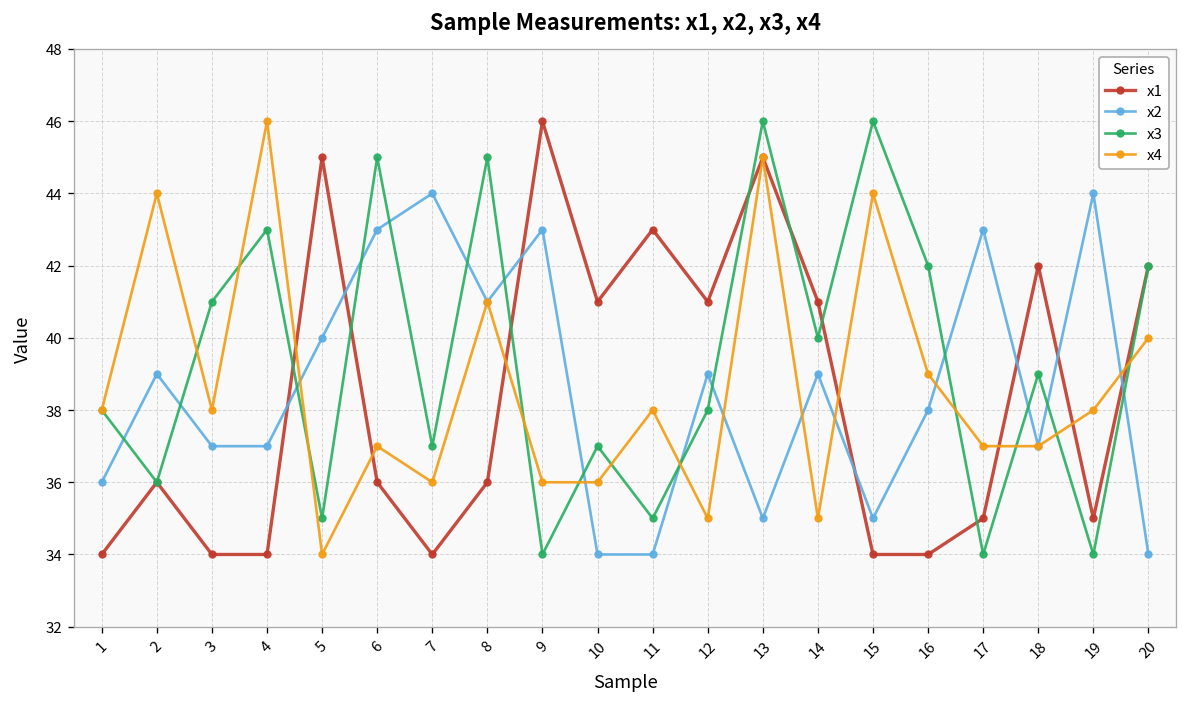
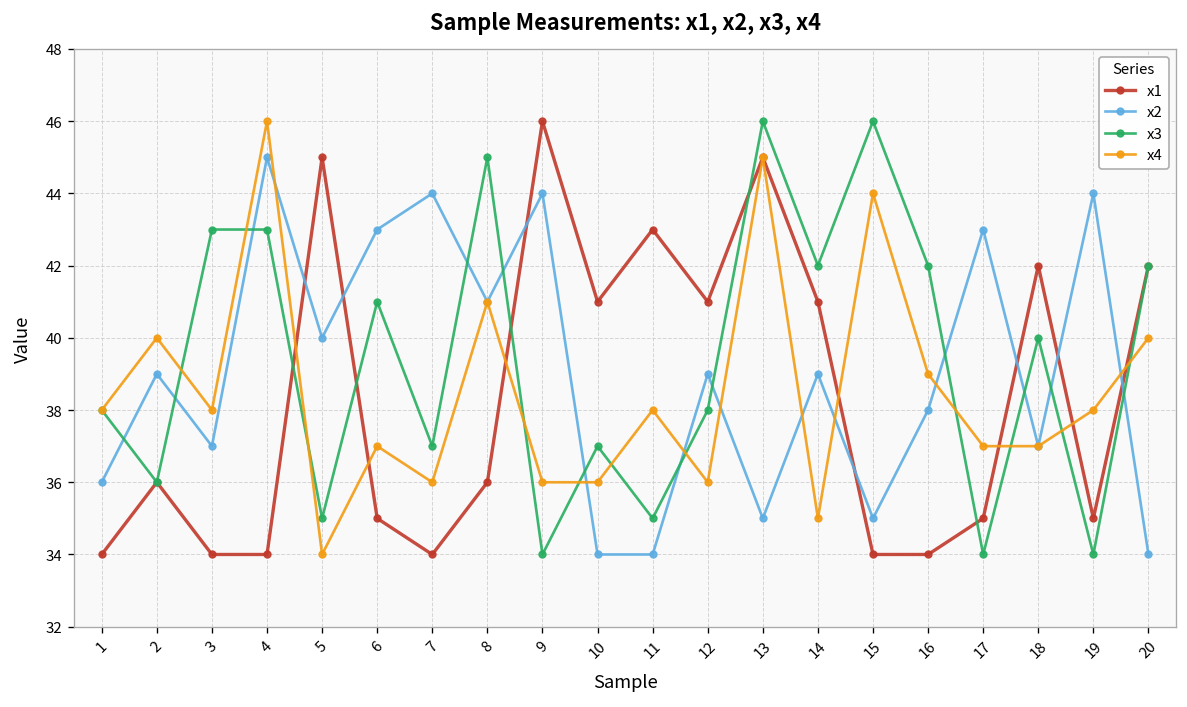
x4, 2: 44 -> 40
x3, 3: 41 -> 43
x2, 4: 37 -> 45
x1, 6: 36 -> 35
x3, 6: 45 -> 41
x2, 9: 43 -> 44
x4, 12: 35 -> 36
x3, 14: 40 -> 42
x3, 18: 39 -> 40
